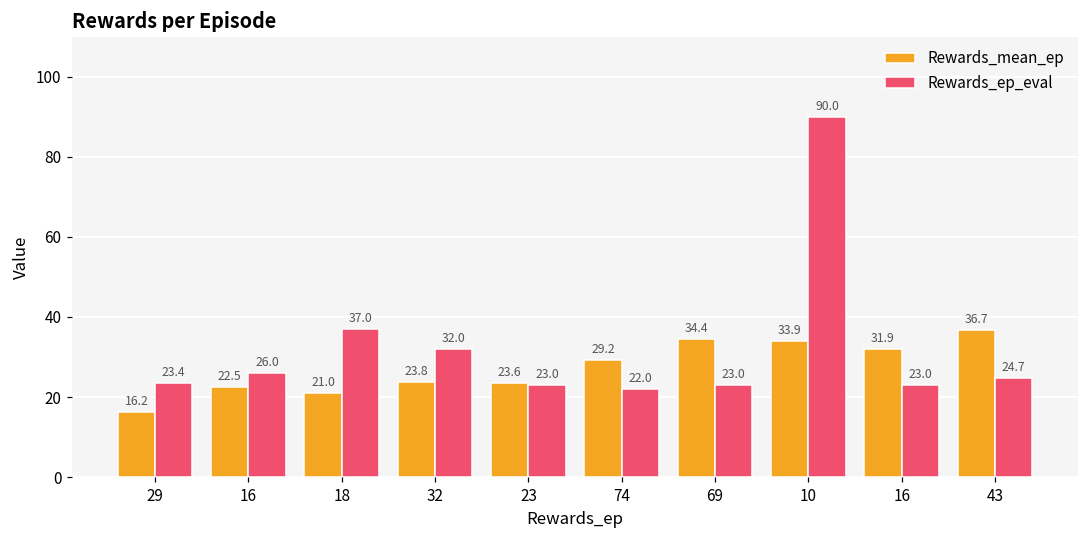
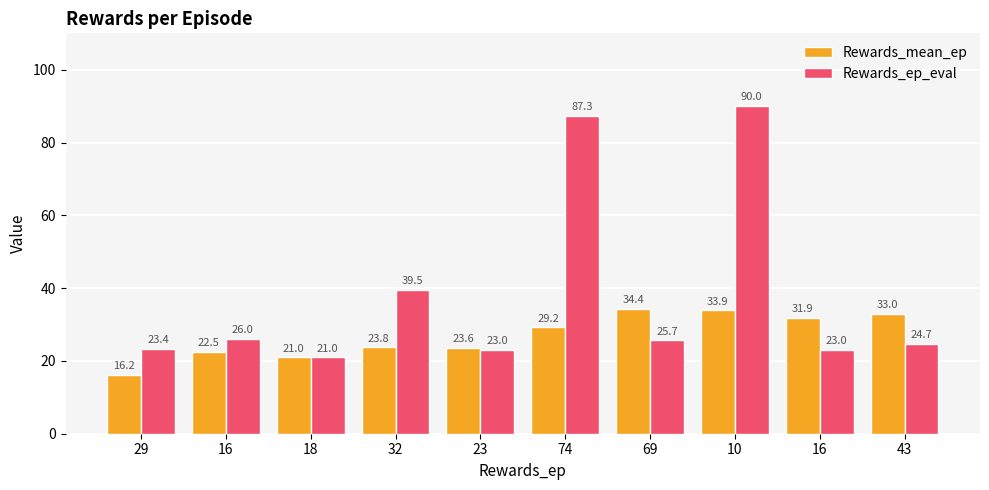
Rewards_ep_eval, 18: 37.0 -> 21.0
Rewards_ep_eval, 32: 32.0 -> 39.5
Rewards_ep_eval, 74: 22.0 -> 87.3
Rewards_ep_eval, 69: 23.0 -> 25.7
Rewards_mean_ep, 43: 36.7 -> 33.0
